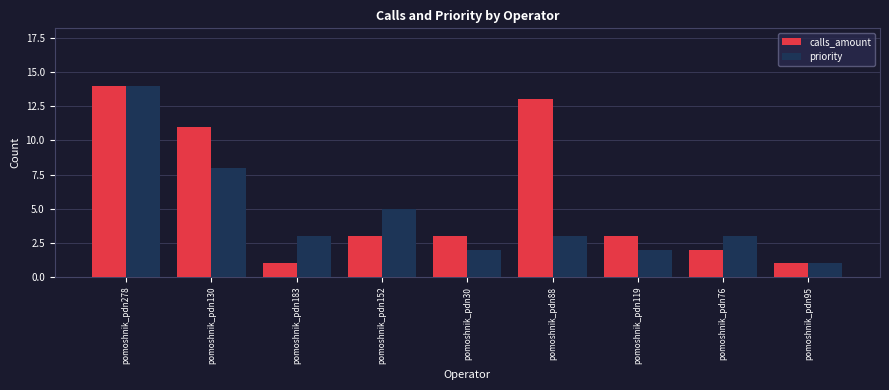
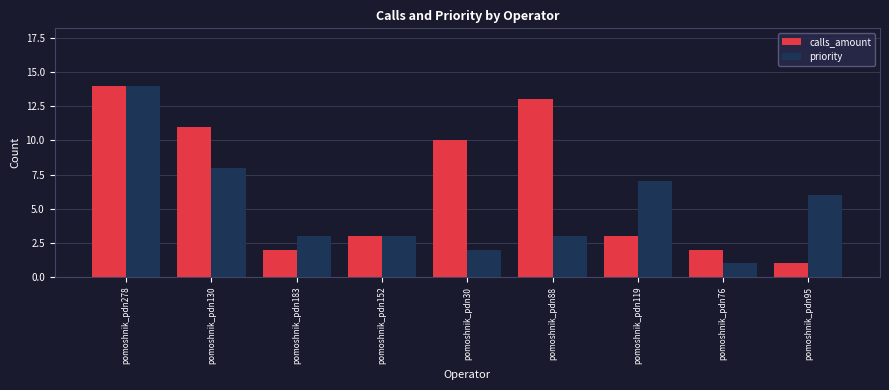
calls_amount, pomoshnik_pdn183: 1 -> 2
priority, pomoshnik_pdn152: 5 -> 3
calls_amount, pomoshnik_pdn30: 3 -> 10
priority, pomoshnik_pdn119: 2 -> 7
priority, pomoshnik_pdn76: 3 -> 1
priority, pomoshnik_pdn95: 1 -> 6
